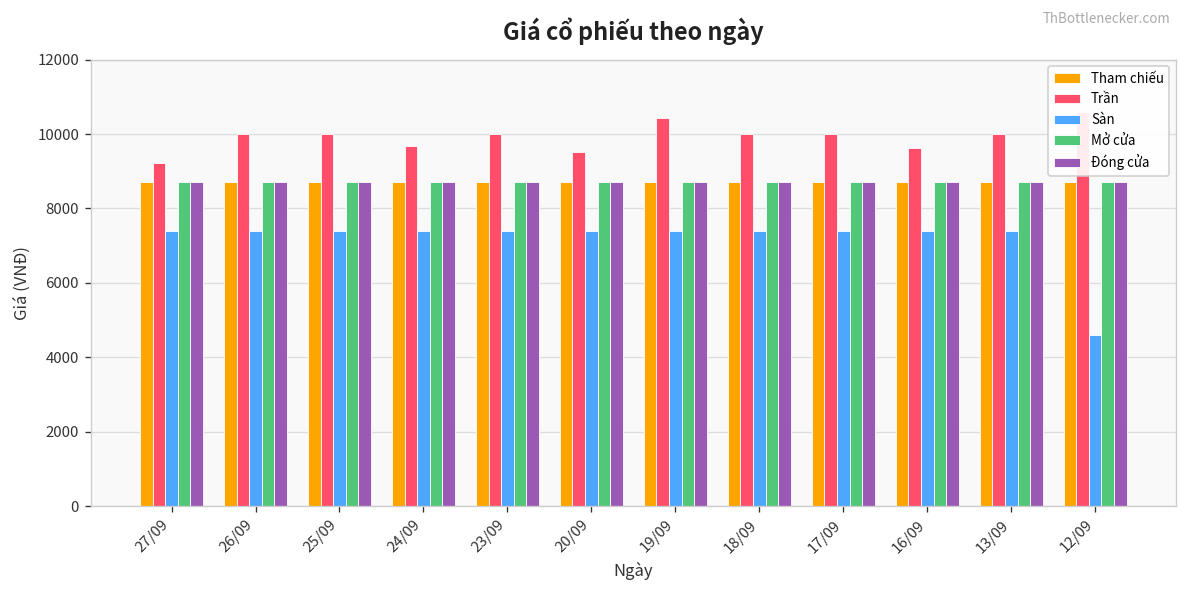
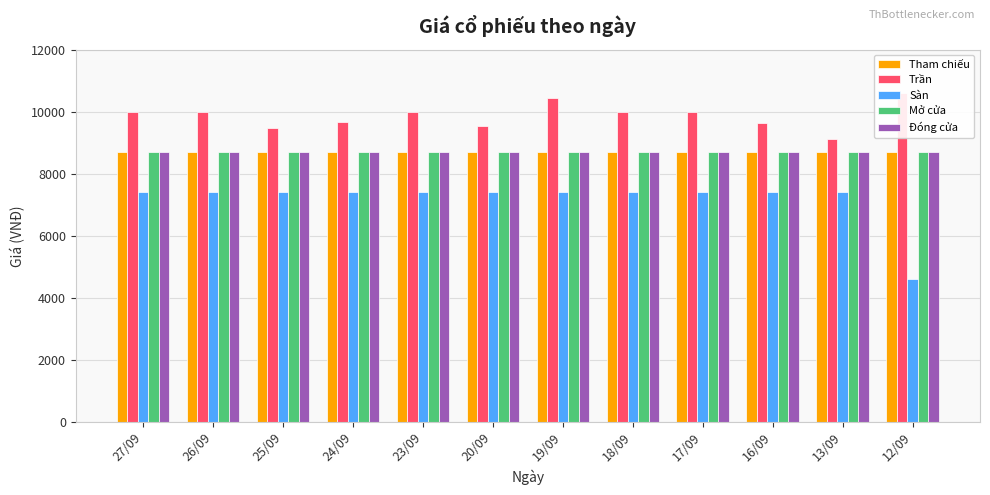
Trần, 27/09: 9200 -> 10000
Trần, 25/09: 10000 -> 9500
Trần, 13/09: 10000 -> 9100
